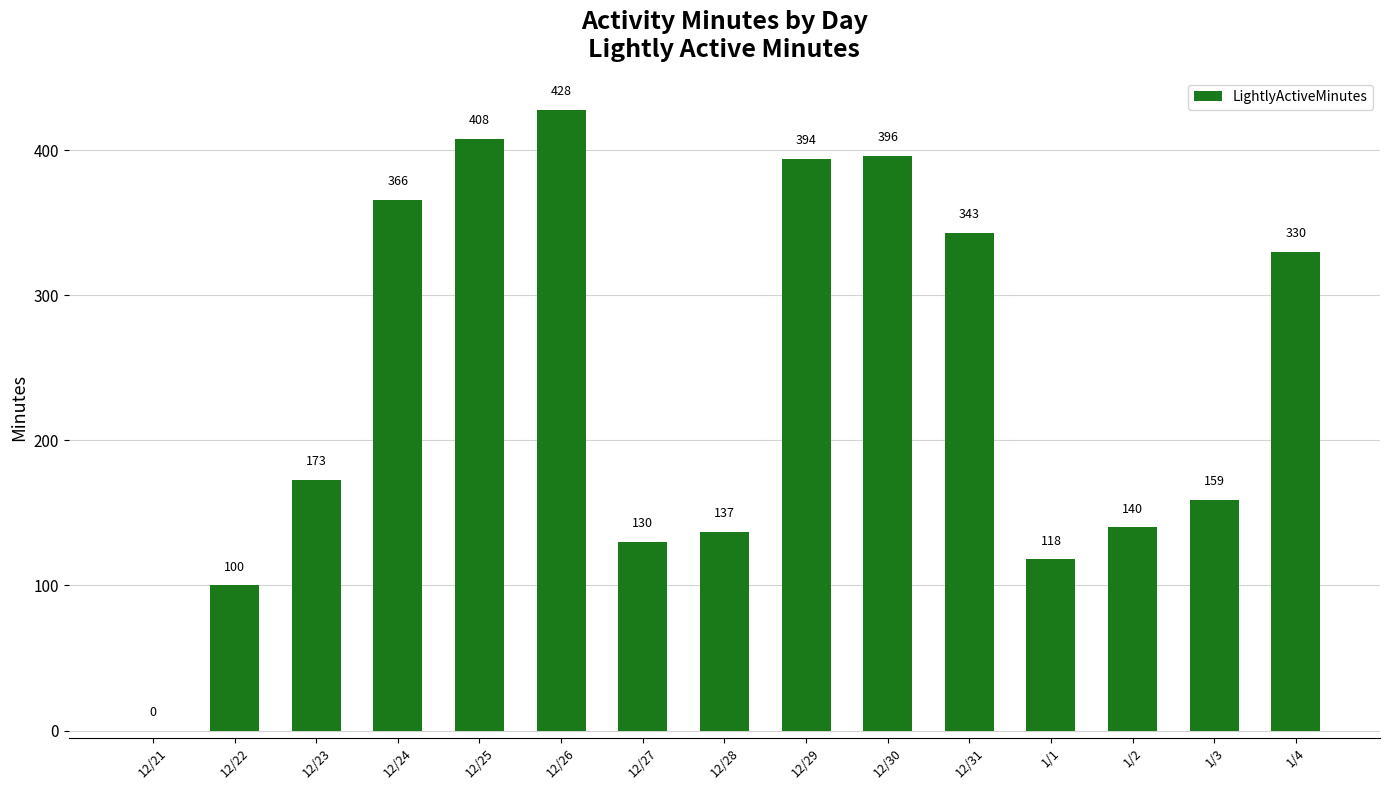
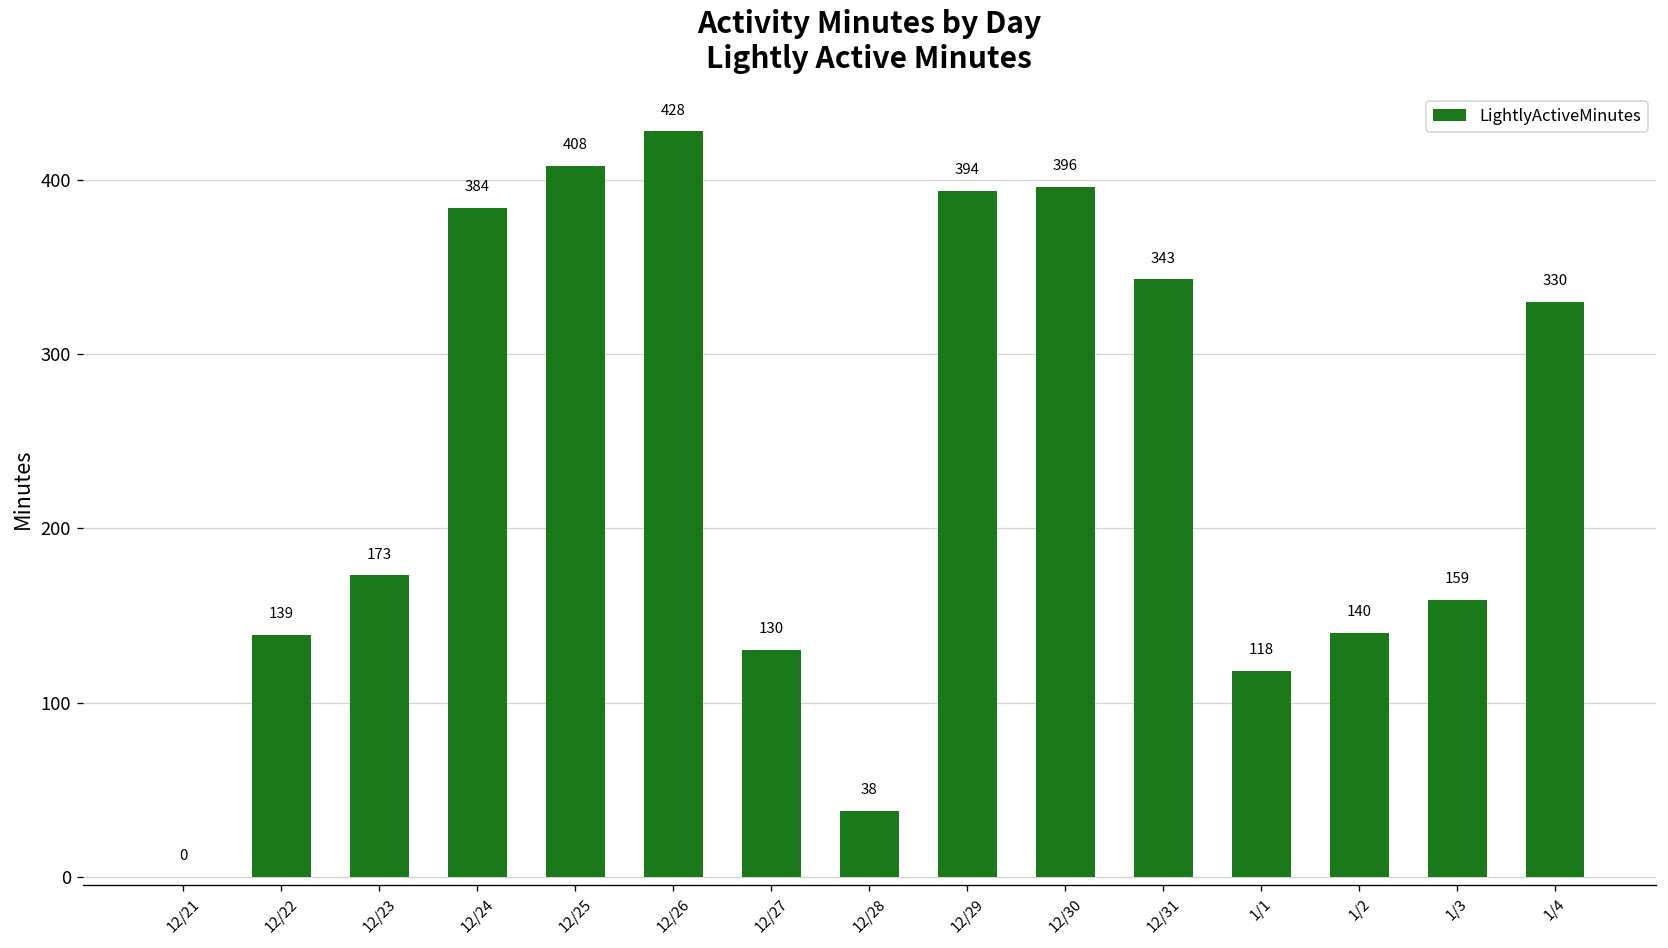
12/22: 100 -> 139
12/24: 366 -> 384
12/28: 137 -> 38
